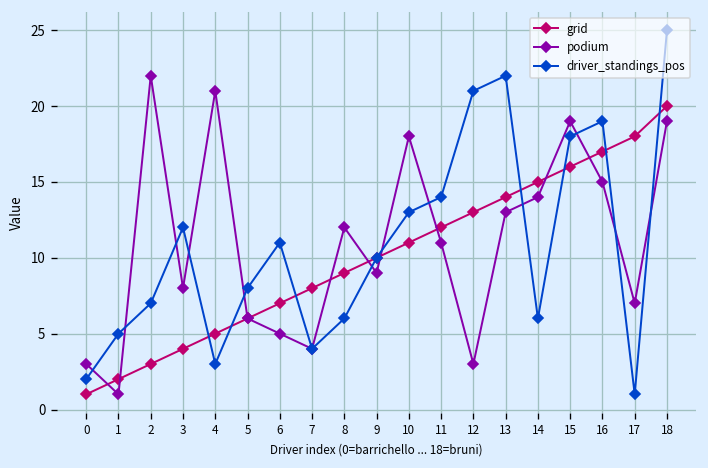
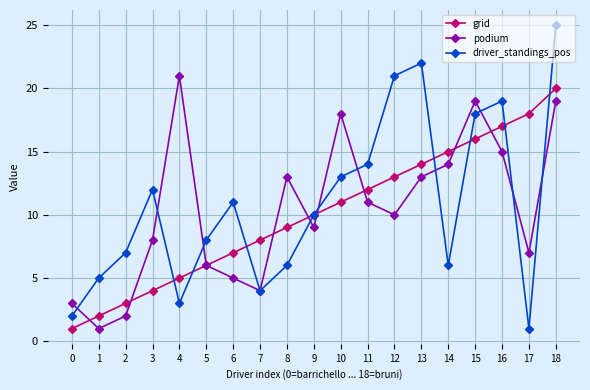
podium, 2: 22 -> 2
podium, 8: 12 -> 13
podium, 12: 3 -> 10
